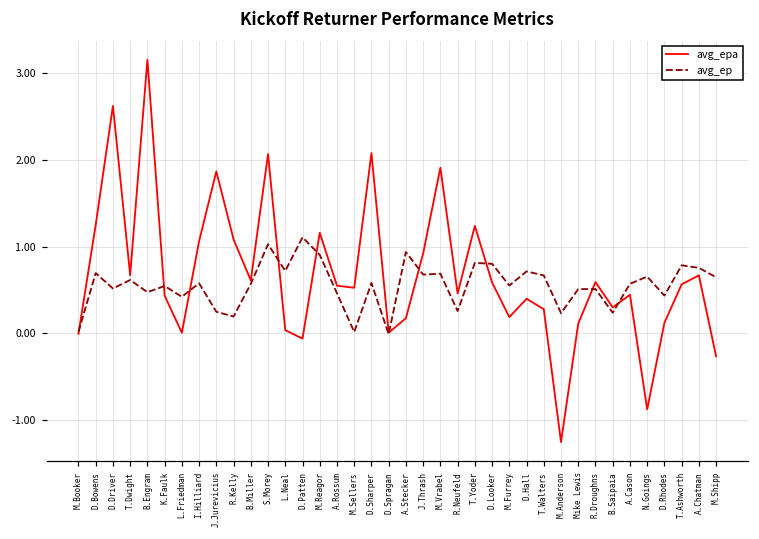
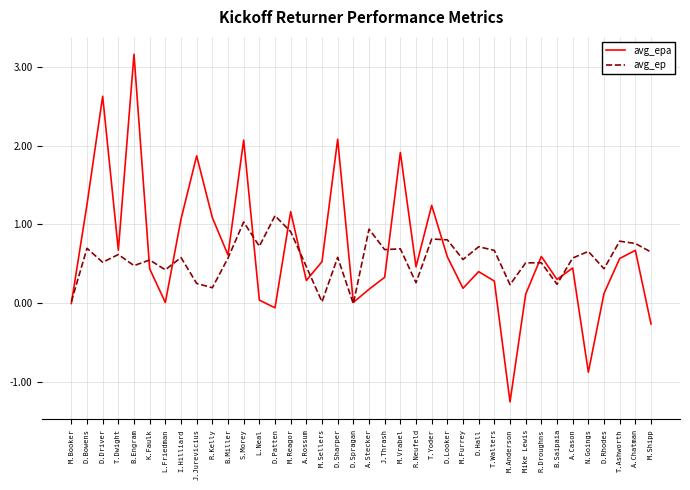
avg_epa, A.Rossum: 0.6 -> 0.3
avg_epa, J.Thrash: 0.9 -> 0.3
